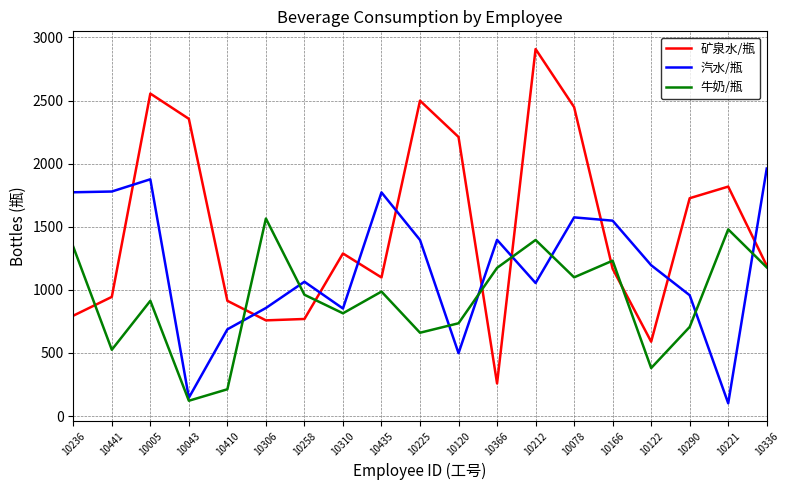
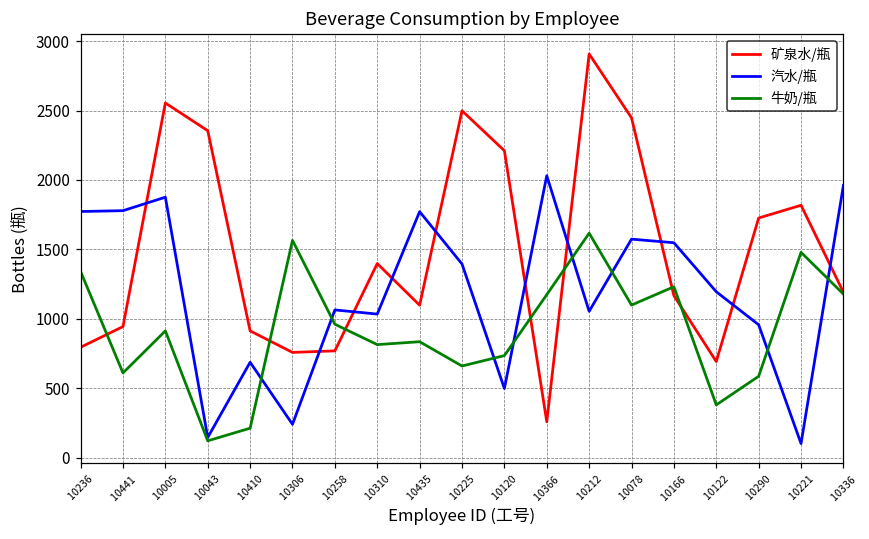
牛奶/瓶, 10441: 530 -> 610
汽水/瓶, 10306: 860 -> 240
矿泉水/瓶, 10310: 1290 -> 1400
汽水/瓶, 10310: 850 -> 1030
牛奶/瓶, 10435: 990 -> 840
汽水/瓶, 10366: 1400 -> 2030
牛奶/瓶, 10212: 1400 -> 1620
矿泉水/瓶, 10122: 590 -> 690
牛奶/瓶, 10290: 710 -> 590
